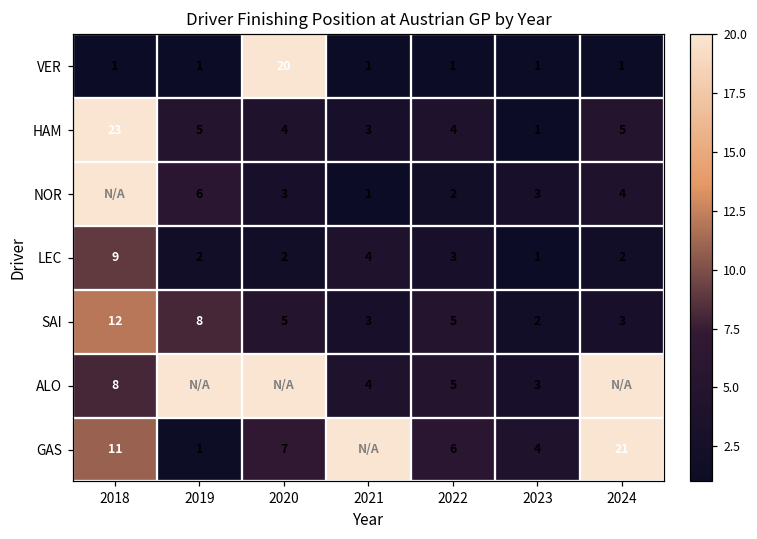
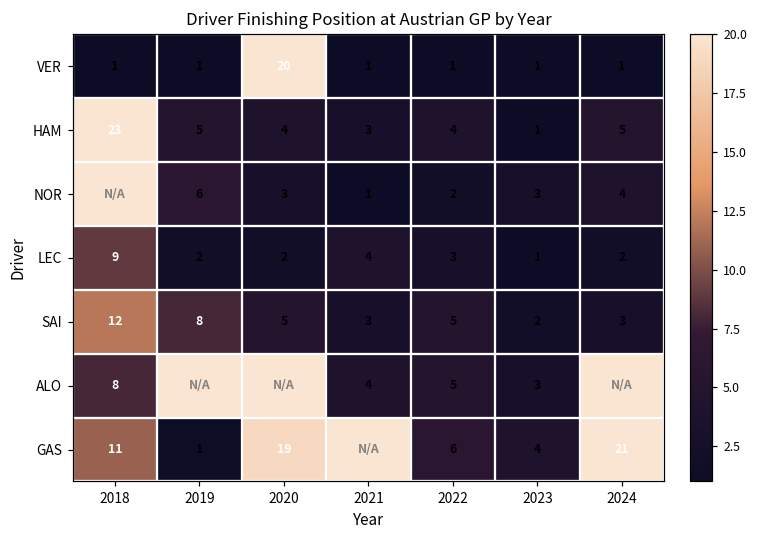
GAS, 2020: 7 -> 19
